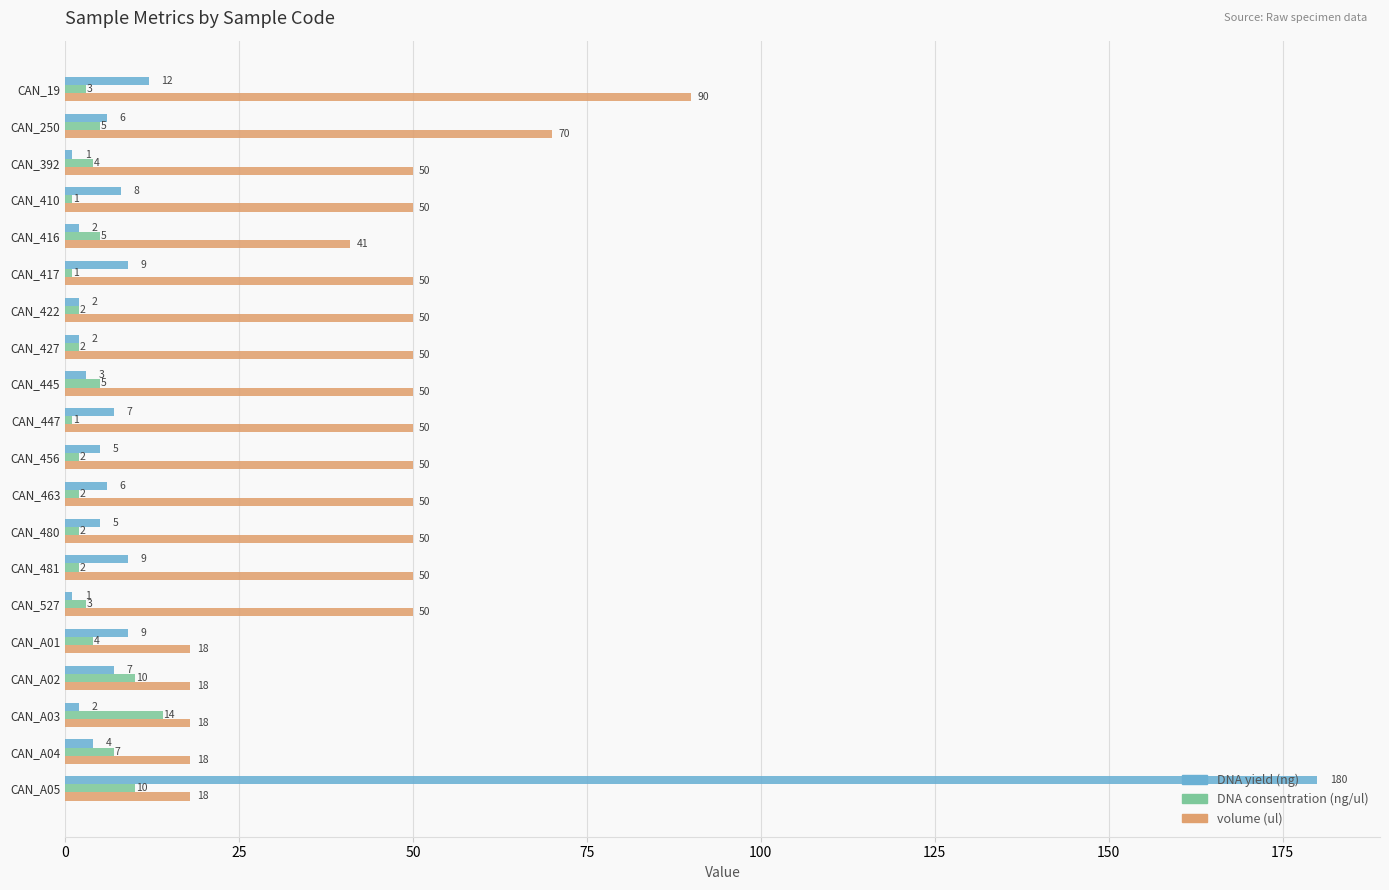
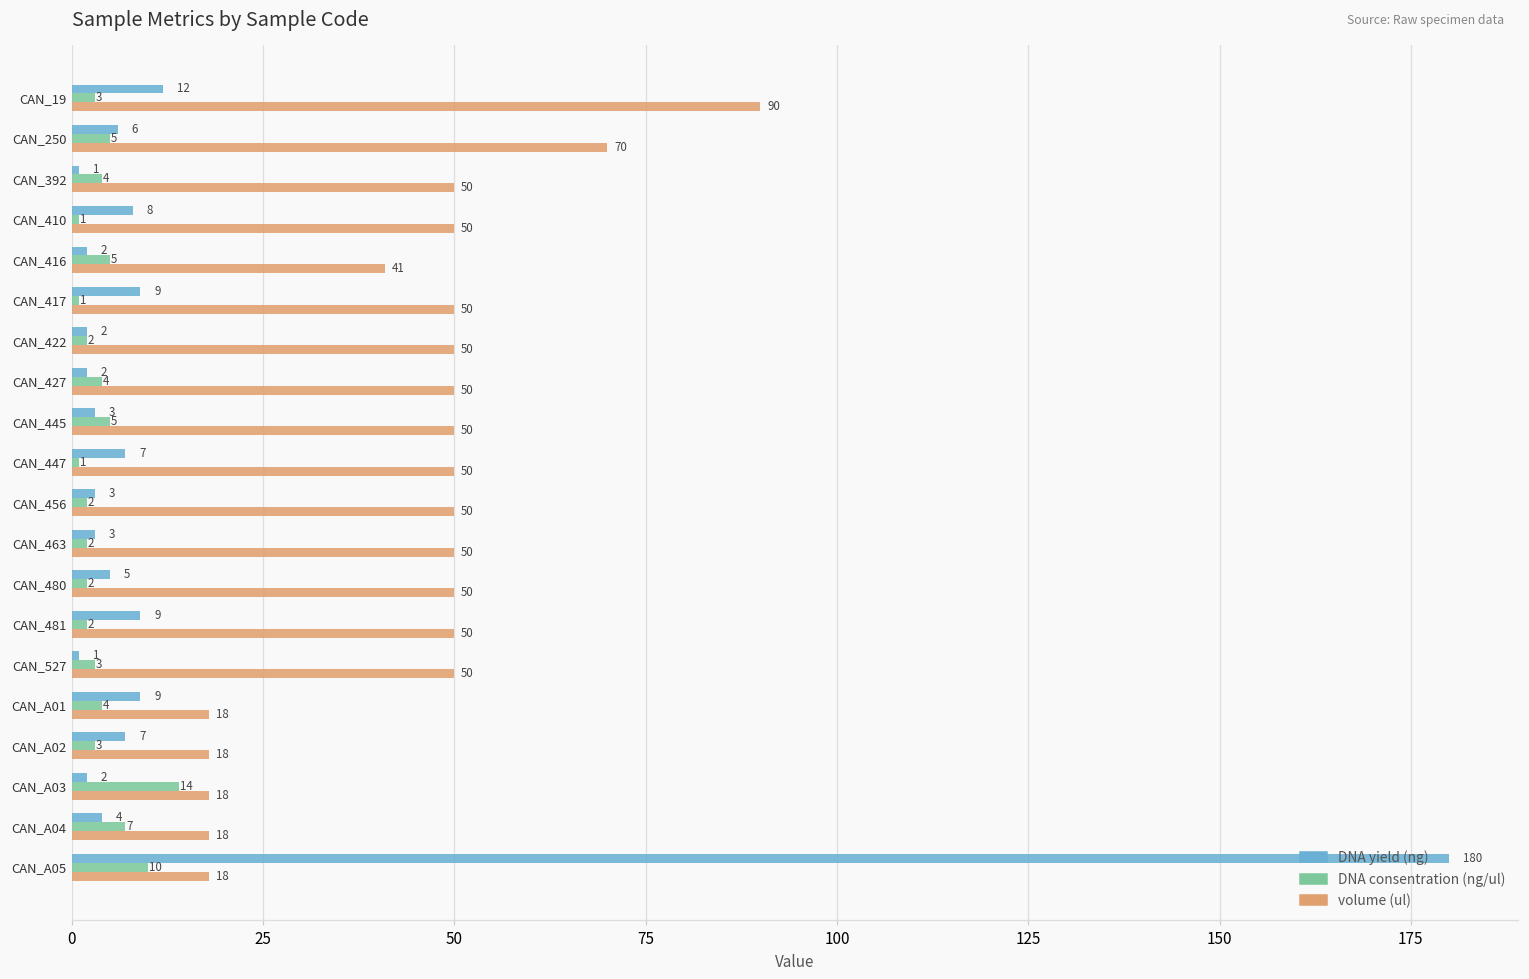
DNA consentration (ng/ul), CAN_427: 2 -> 4
DNA yield (ng), CAN_456: 5 -> 3
DNA yield (ng), CAN_463: 6 -> 3
DNA consentration (ng/ul), CAN_A02: 10 -> 3
